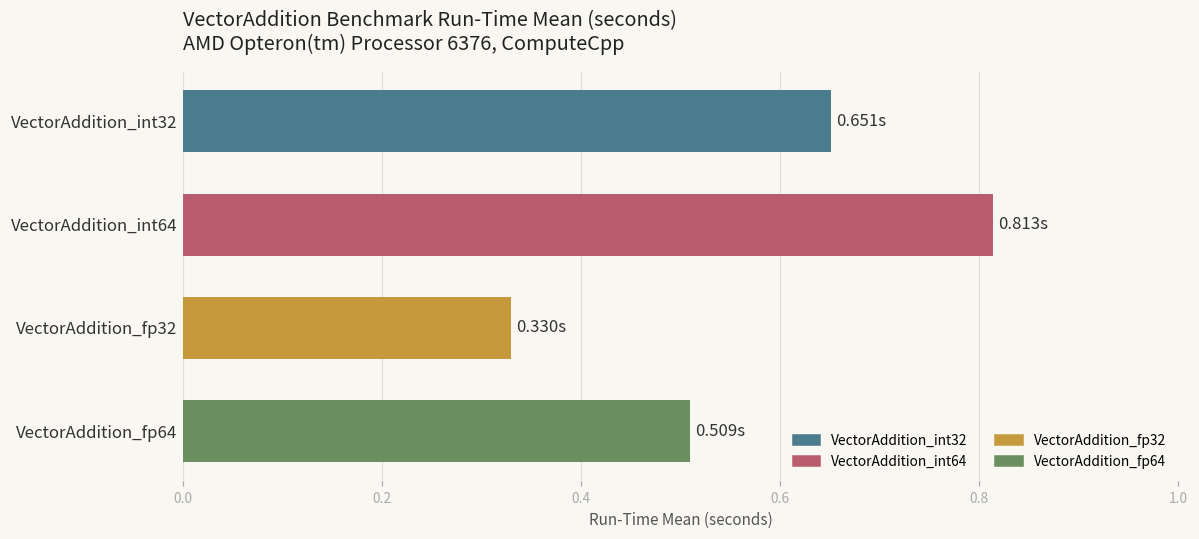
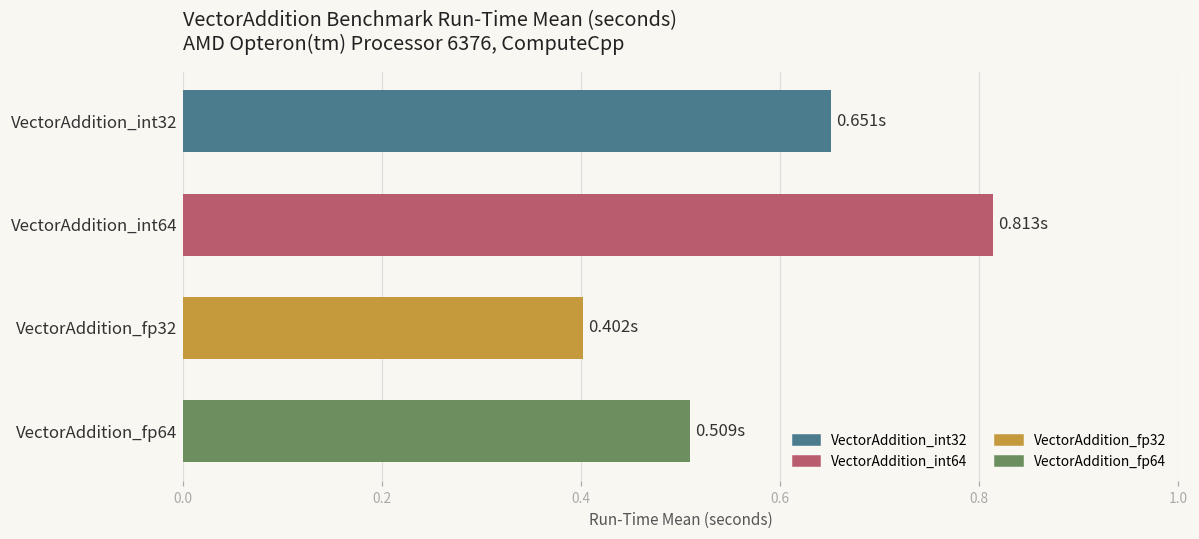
VectorAddition_fp32: 0.330s -> 0.402s
